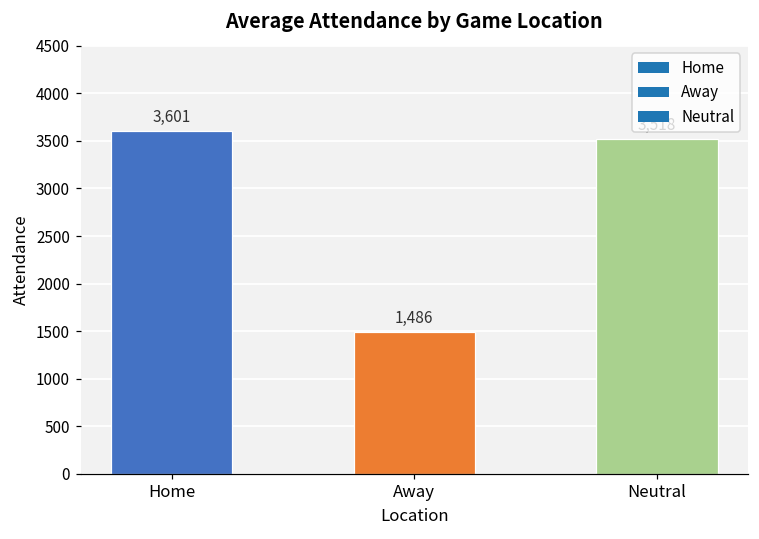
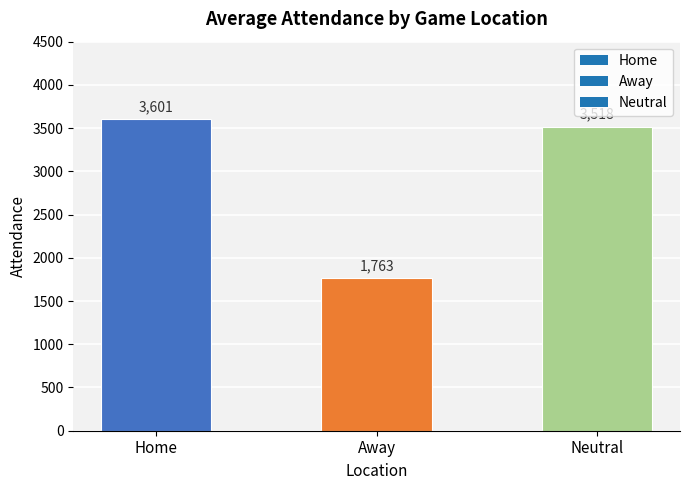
Away: 1,486 -> 1,763
